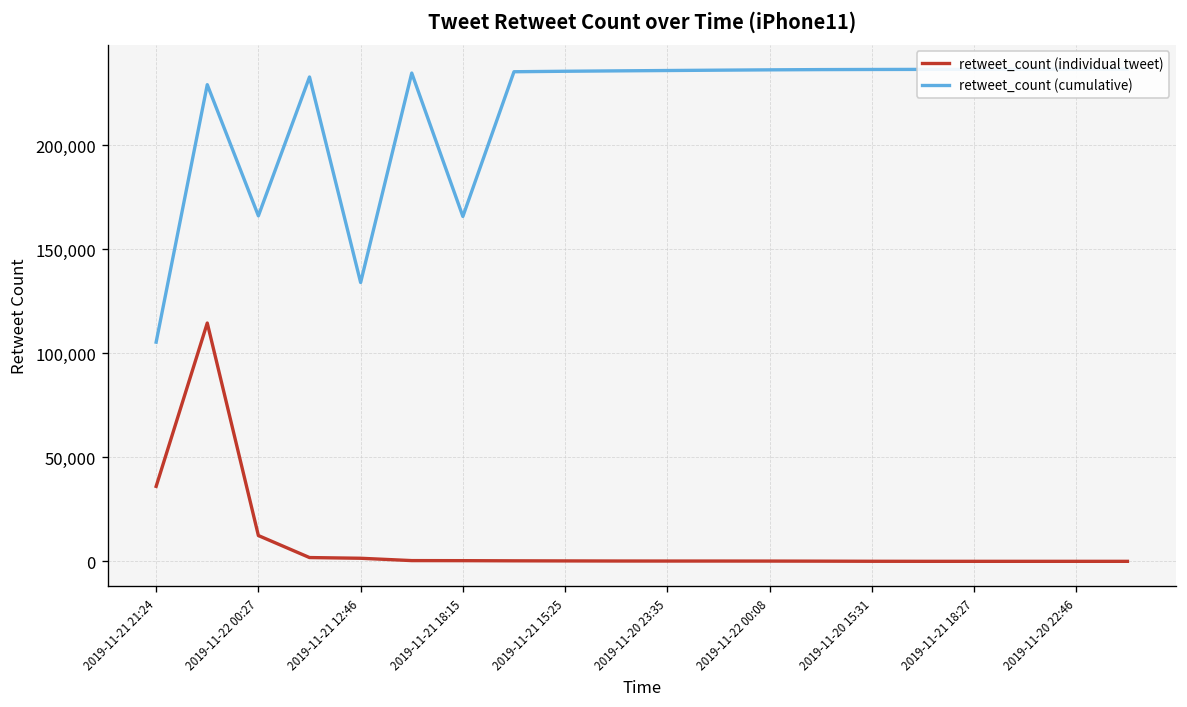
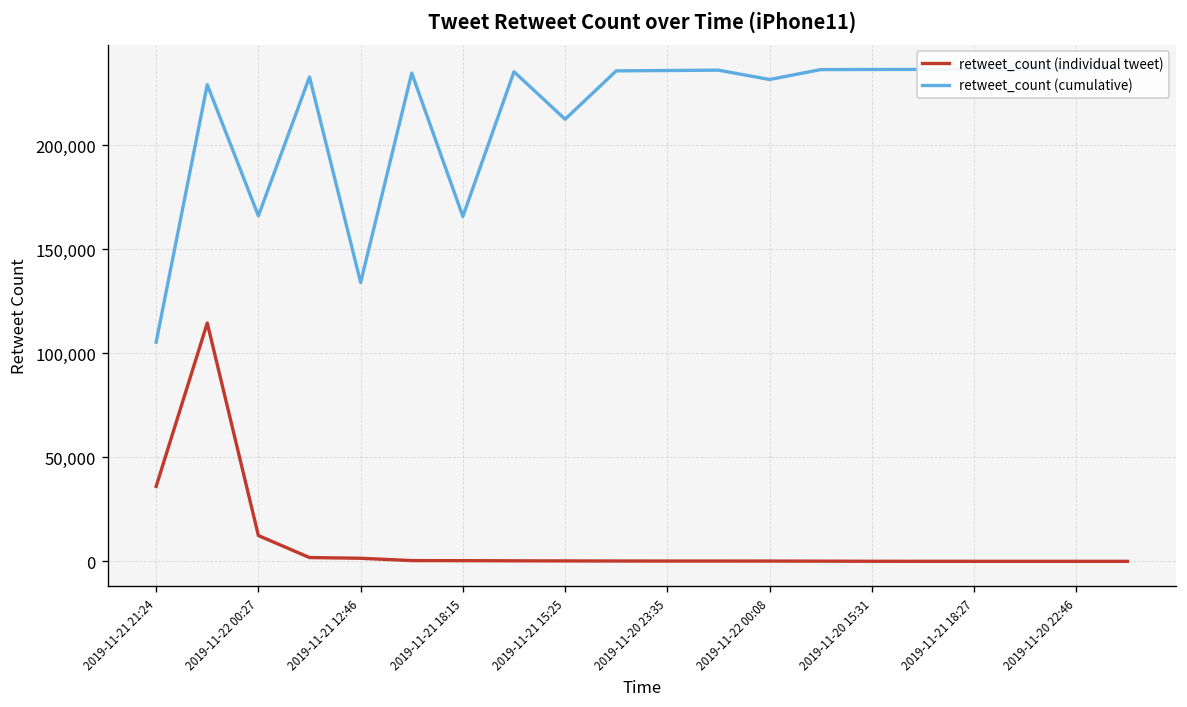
retweet_count (cumulative), 2019-11-21 15:25: 236,000 -> 213,000
retweet_count (cumulative), 2019-11-22 00:08: 236,000 -> 232,000
